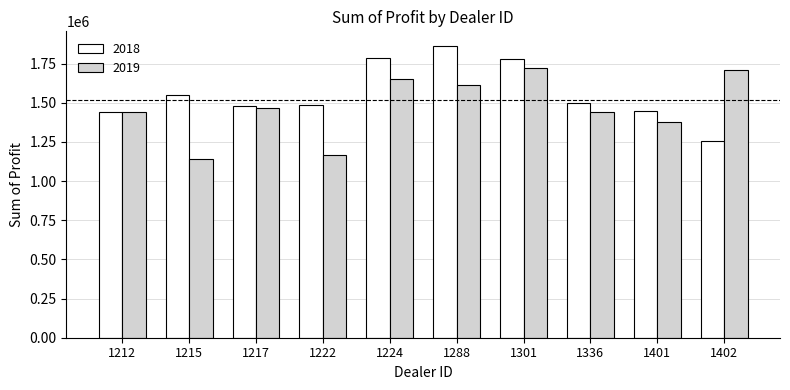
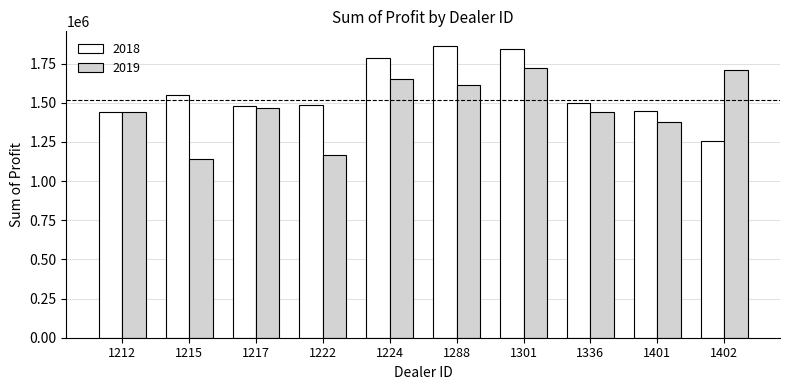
2018, 1301: 1780000 -> 1850000
